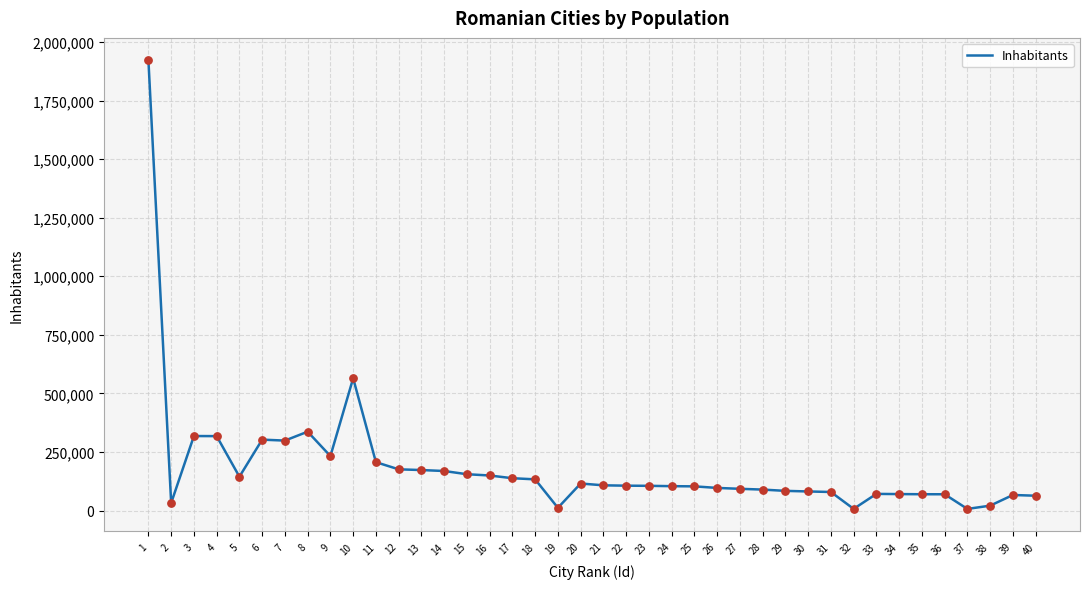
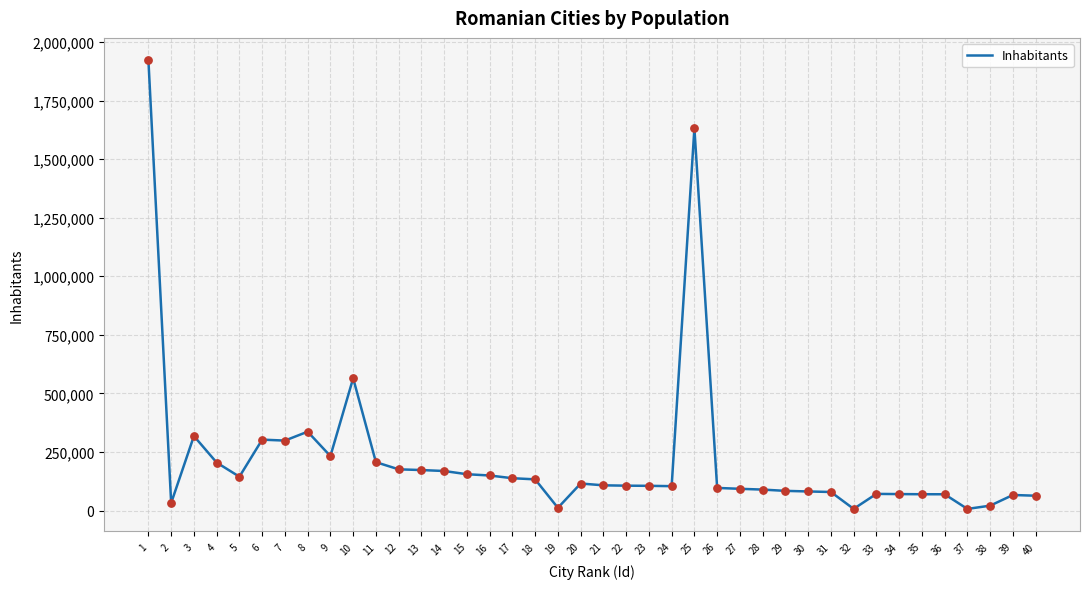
4: 320,000 -> 200,000
25: 100,000 -> 1,630,000
